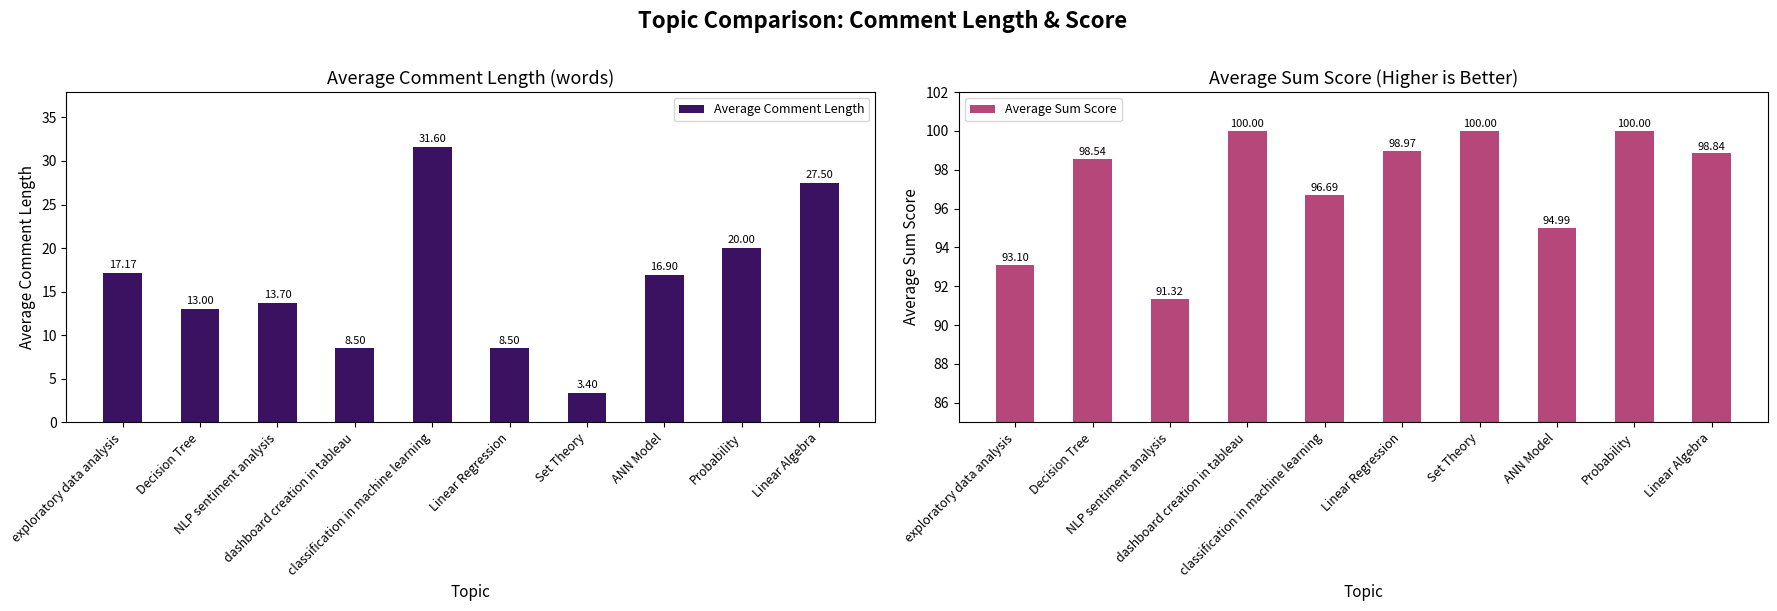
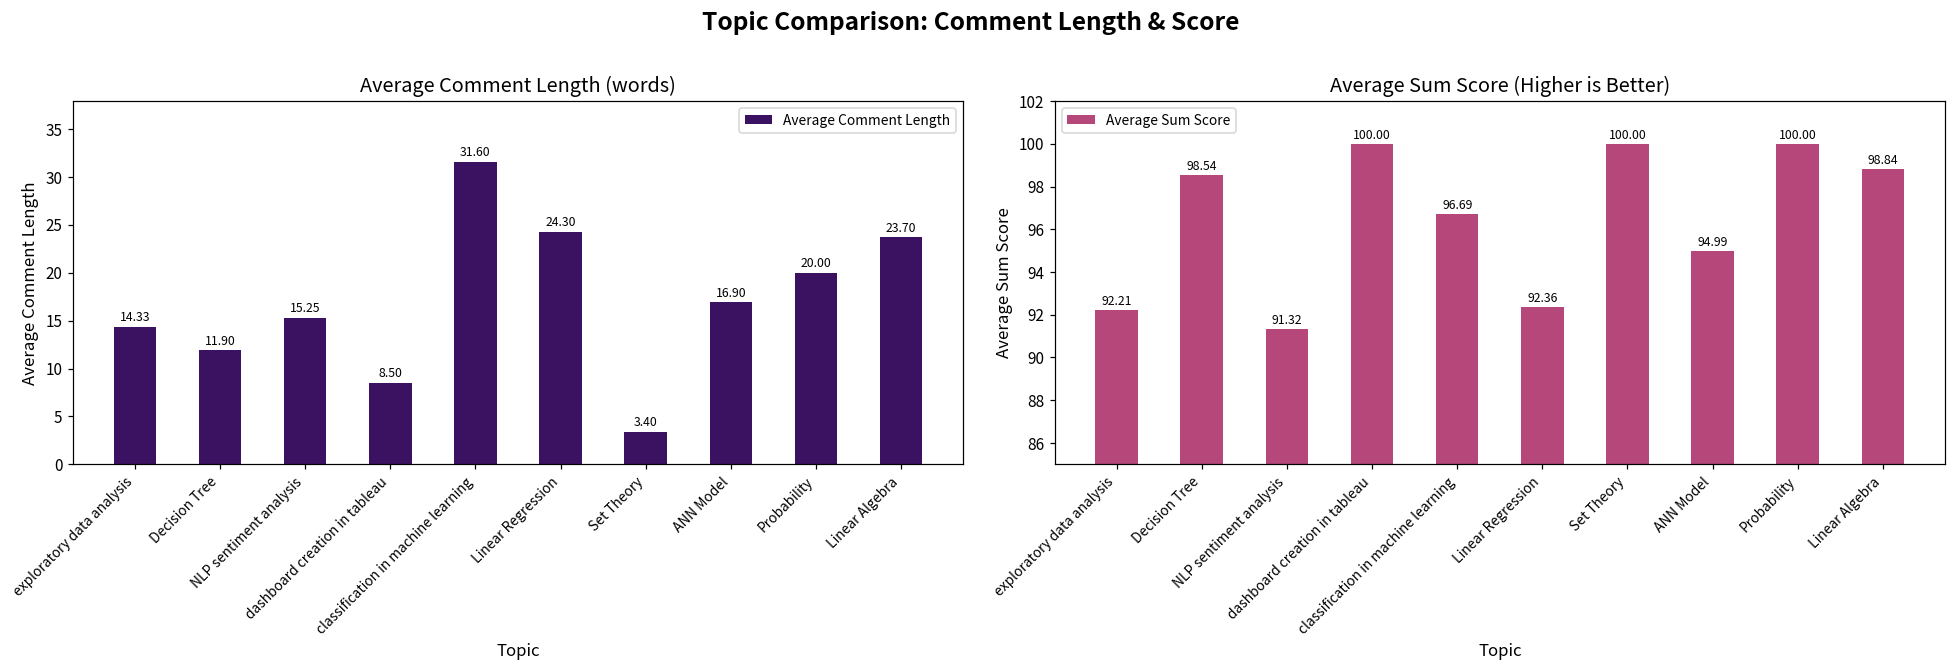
Average Comment Length (words), exploratory data analysis: 17.17 -> 14.33
Average Comment Length (words), Decision Tree: 13.00 -> 11.90
Average Comment Length (words), NLP sentiment analysis: 13.70 -> 15.25
Average Comment Length (words), Linear Regression: 8.50 -> 24.30
Average Comment Length (words), Linear Algebra: 27.50 -> 23.70
Average Sum Score (Higher is Better), exploratory data analysis: 93.10 -> 92.21
Average Sum Score (Higher is Better), Linear Regression: 98.97 -> 92.36
